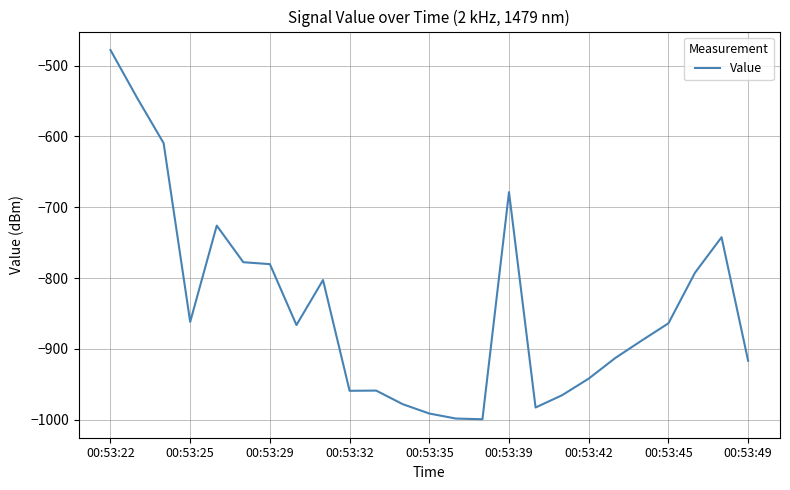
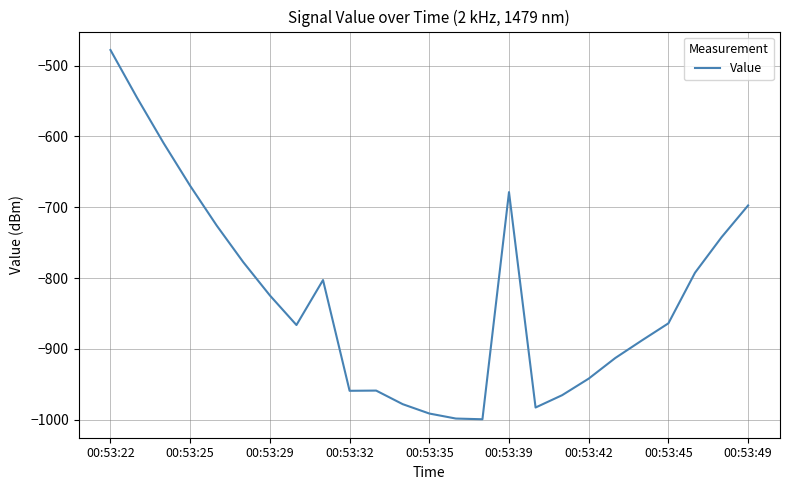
00:53:25: -860 -> -670
00:53:29: -780 -> -820
00:53:49: -920 -> -700
